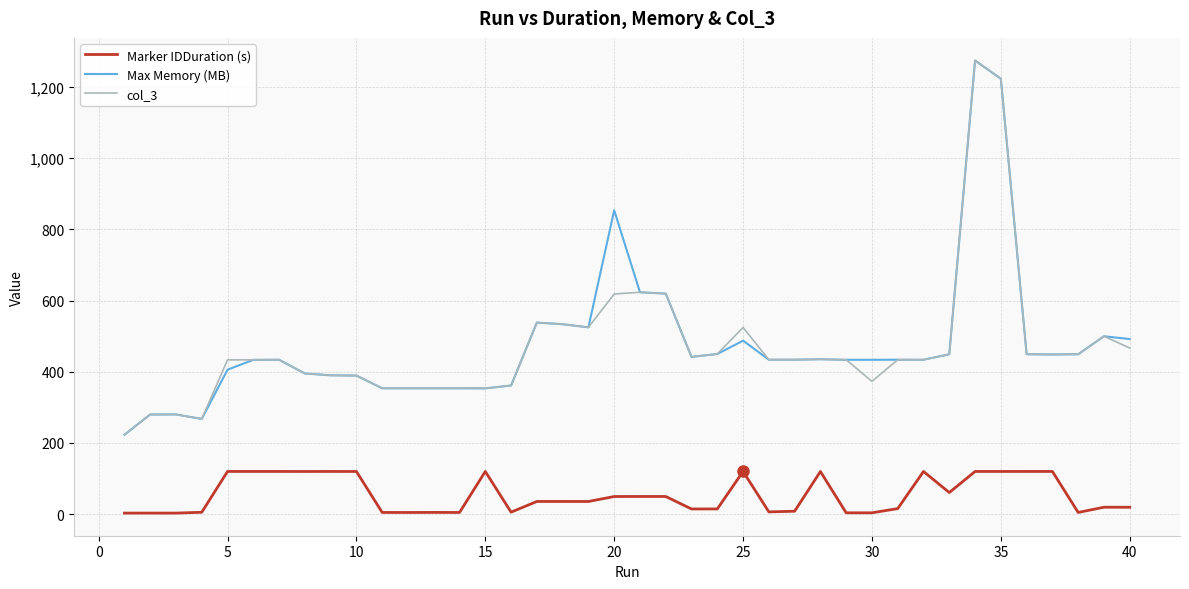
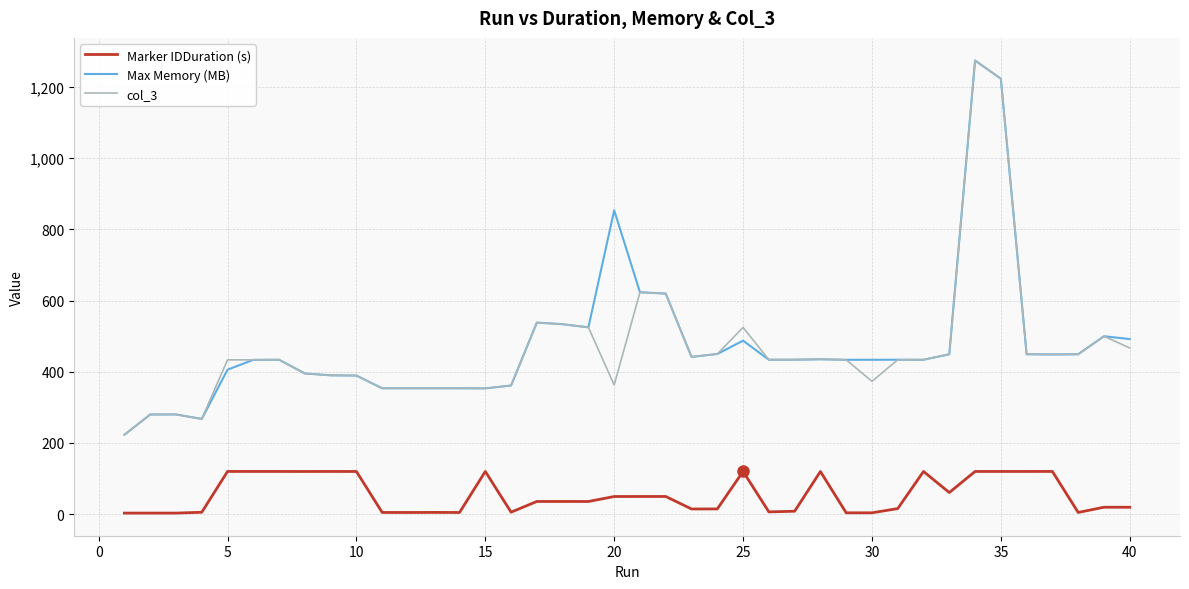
col_3, 20: 620 -> 360
